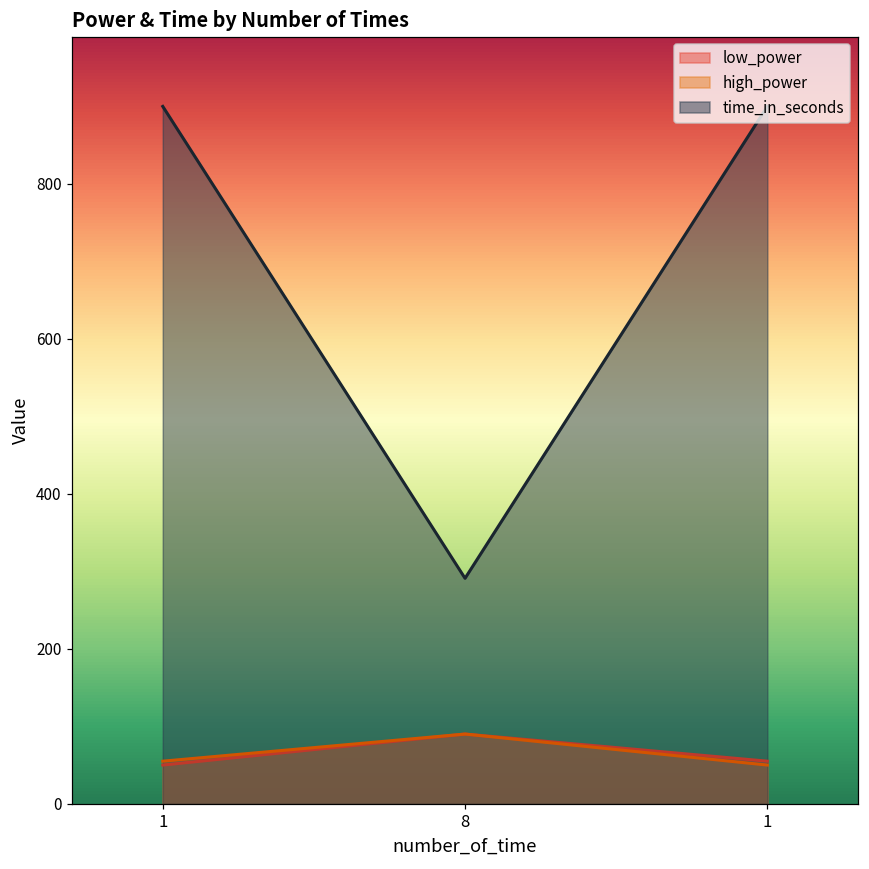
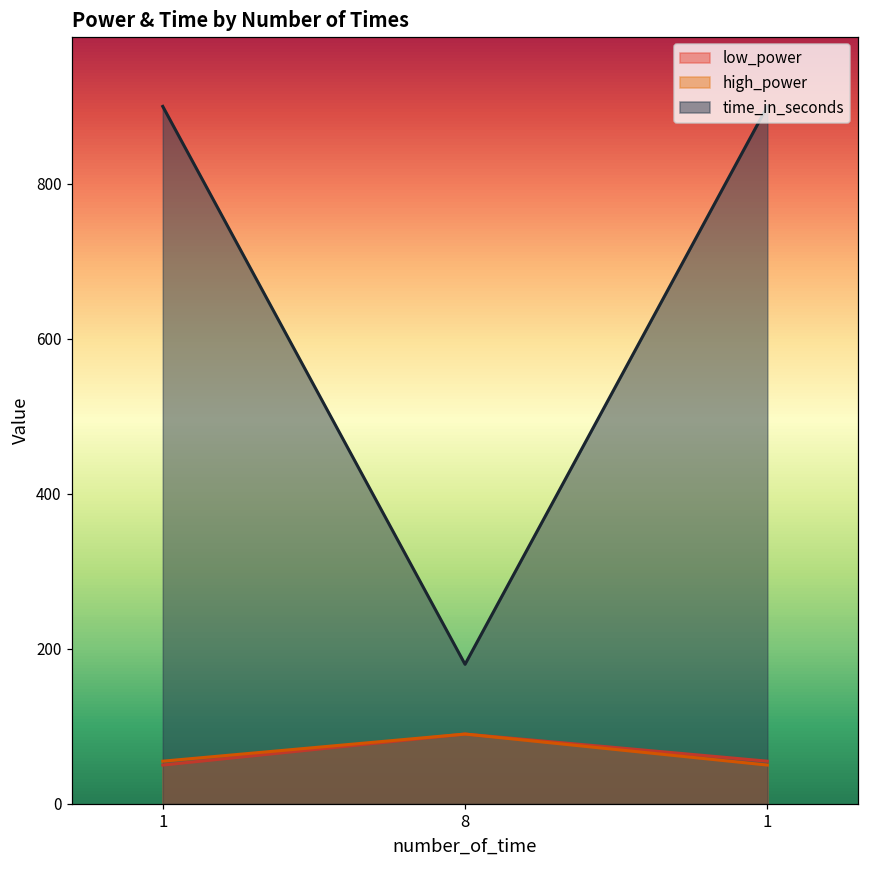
time_in_seconds, 8: 290 -> 180
